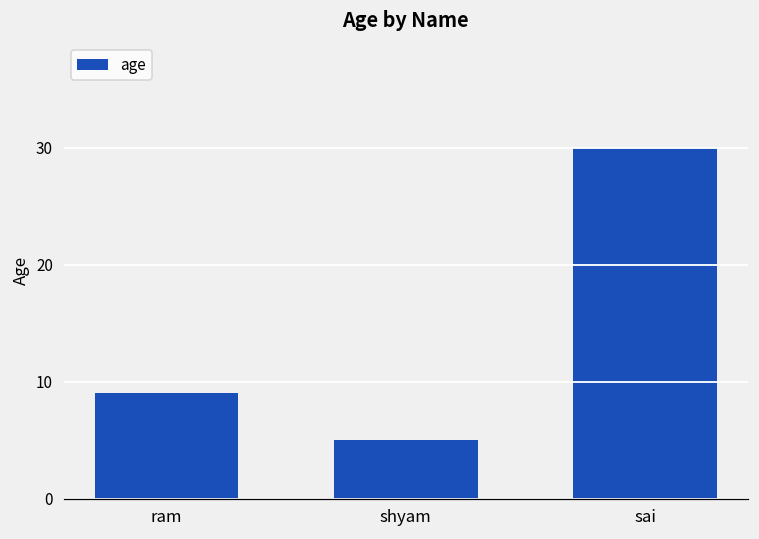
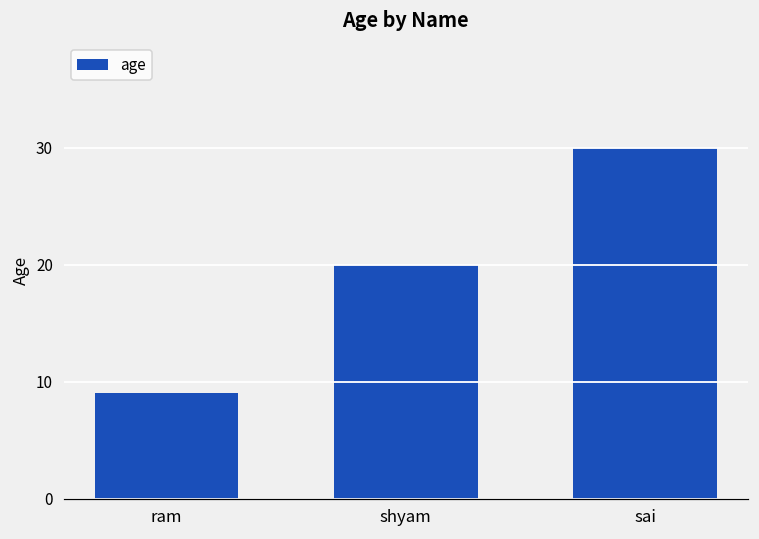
shyam: 5 -> 20
